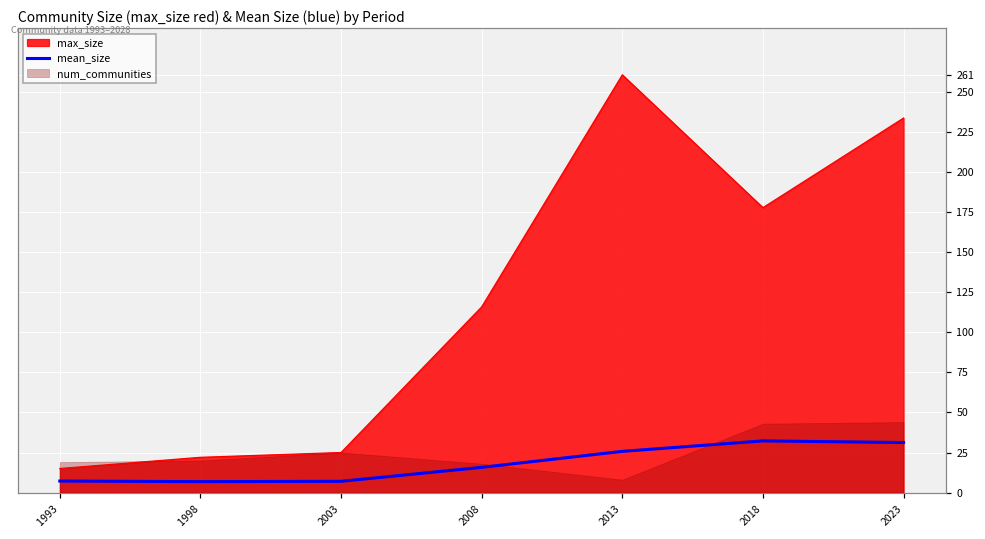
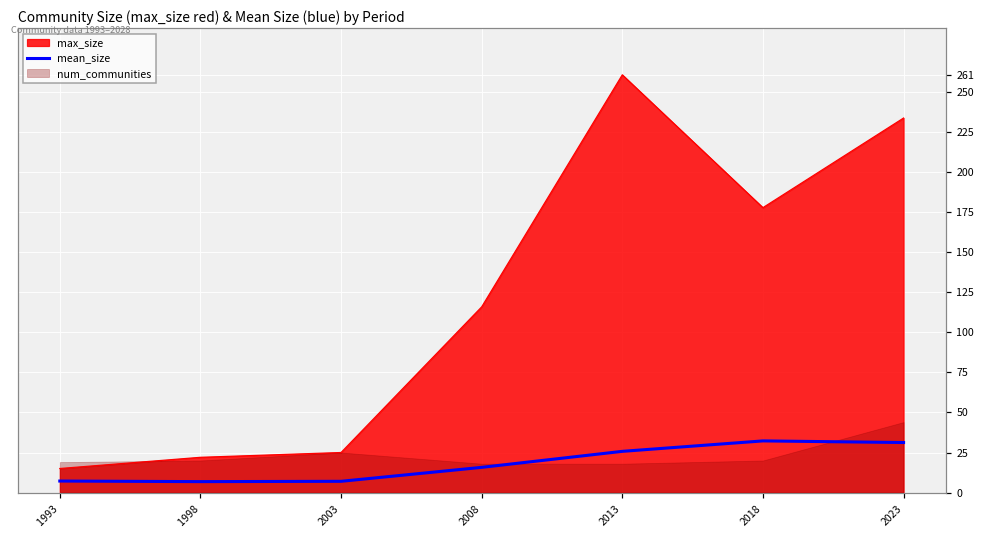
num_communities, 2013: 8 -> 18
num_communities, 2018: 43 -> 20
